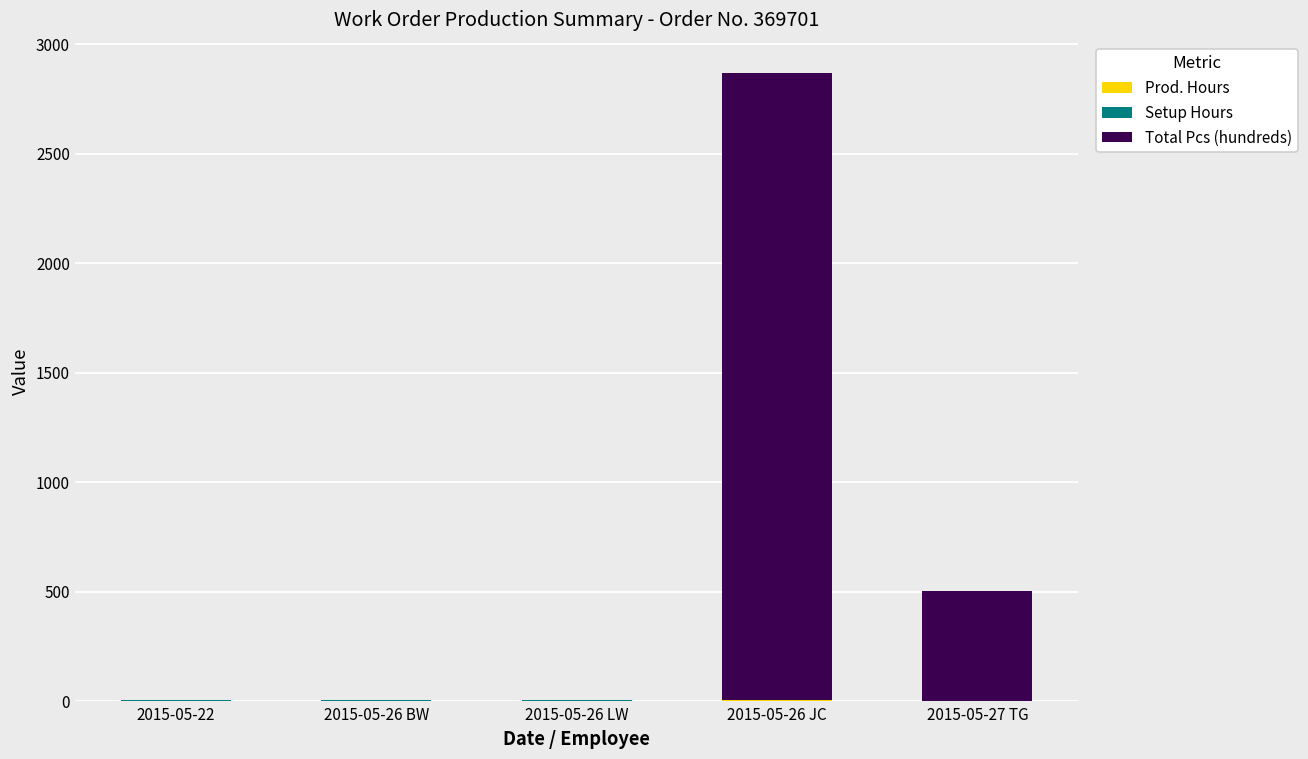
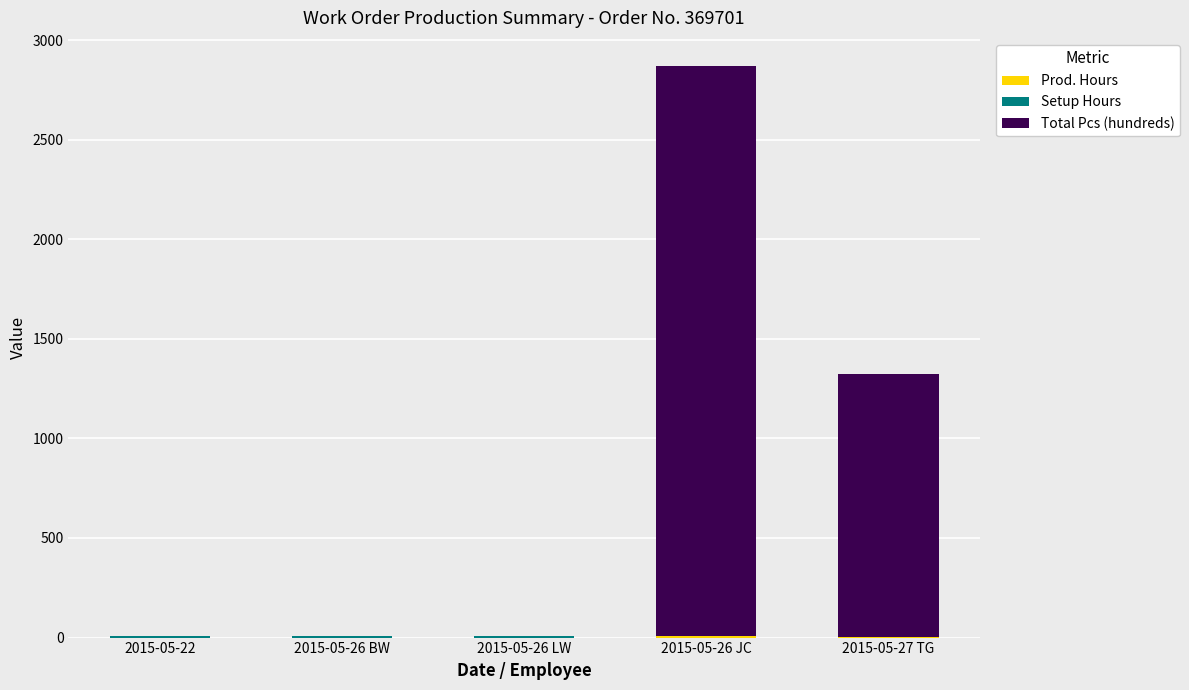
Total Pcs (hundreds), 2015-05-27 TG: 500 -> 1320
